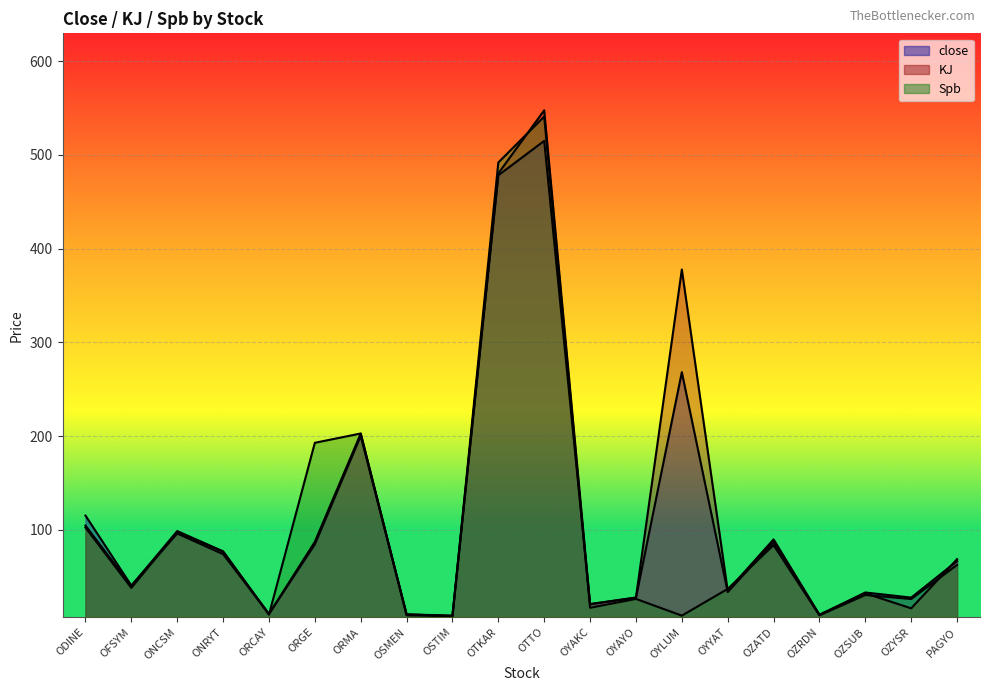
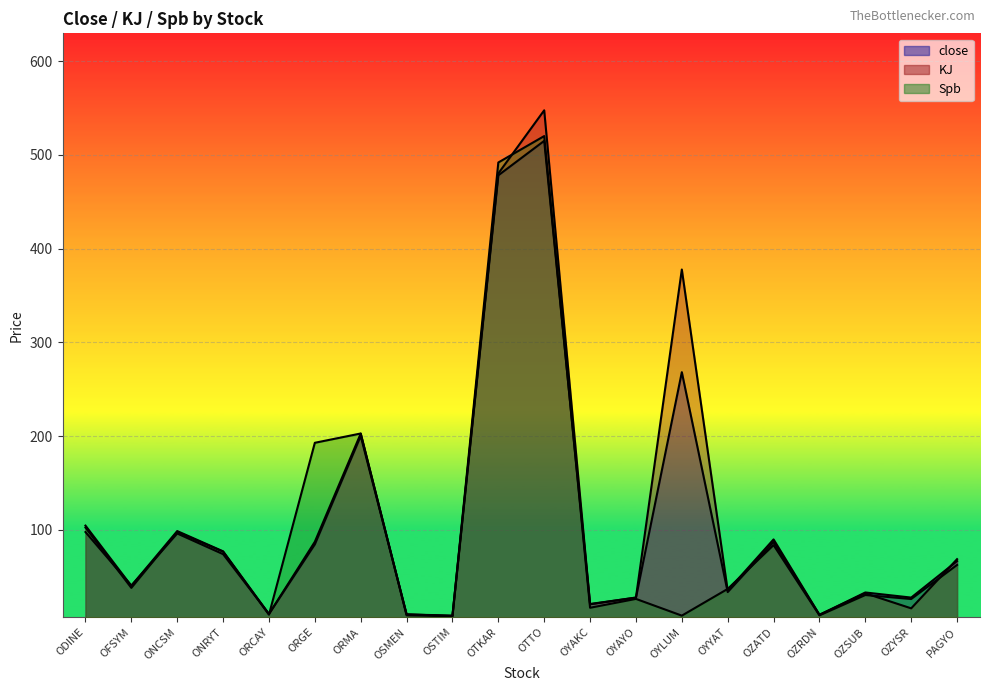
close, ODINE: 120 -> 100
Spb, OTTO: 540 -> 520
